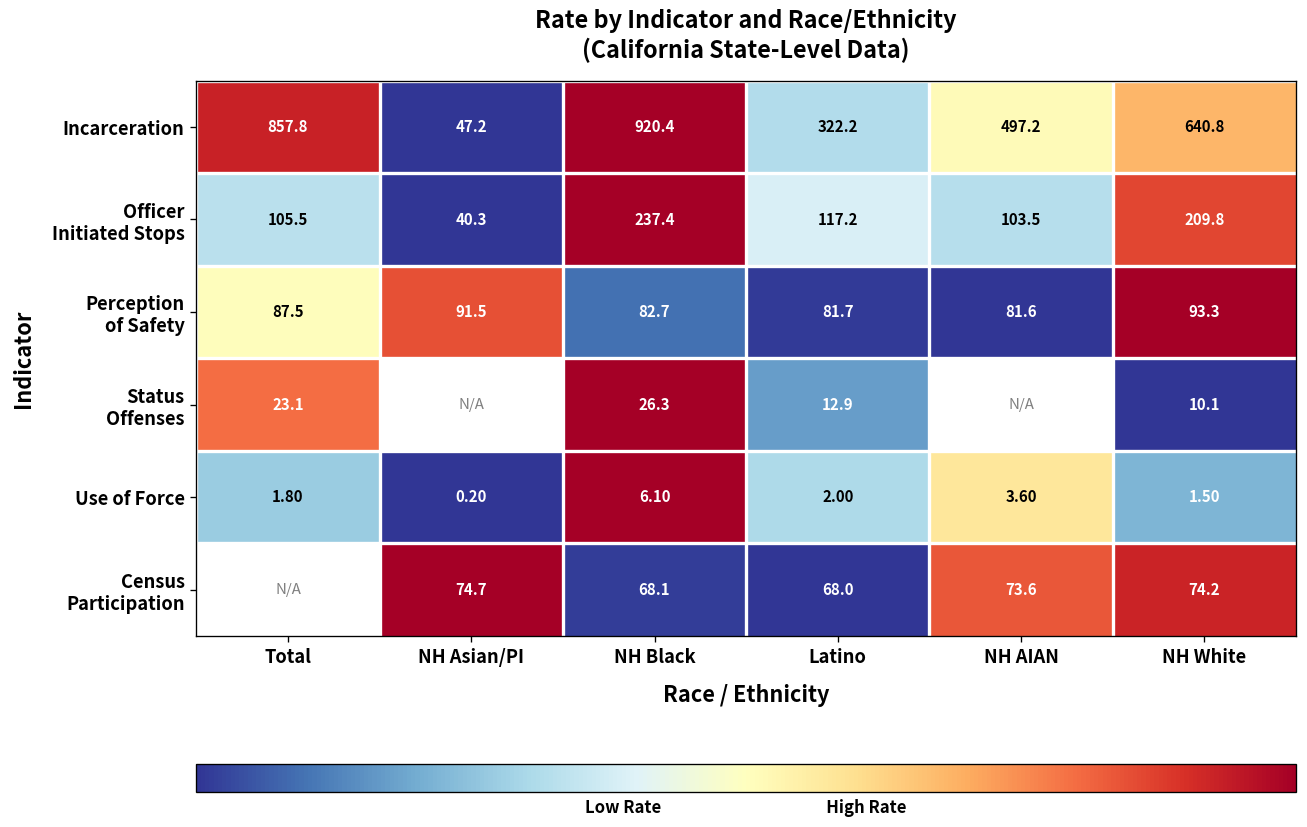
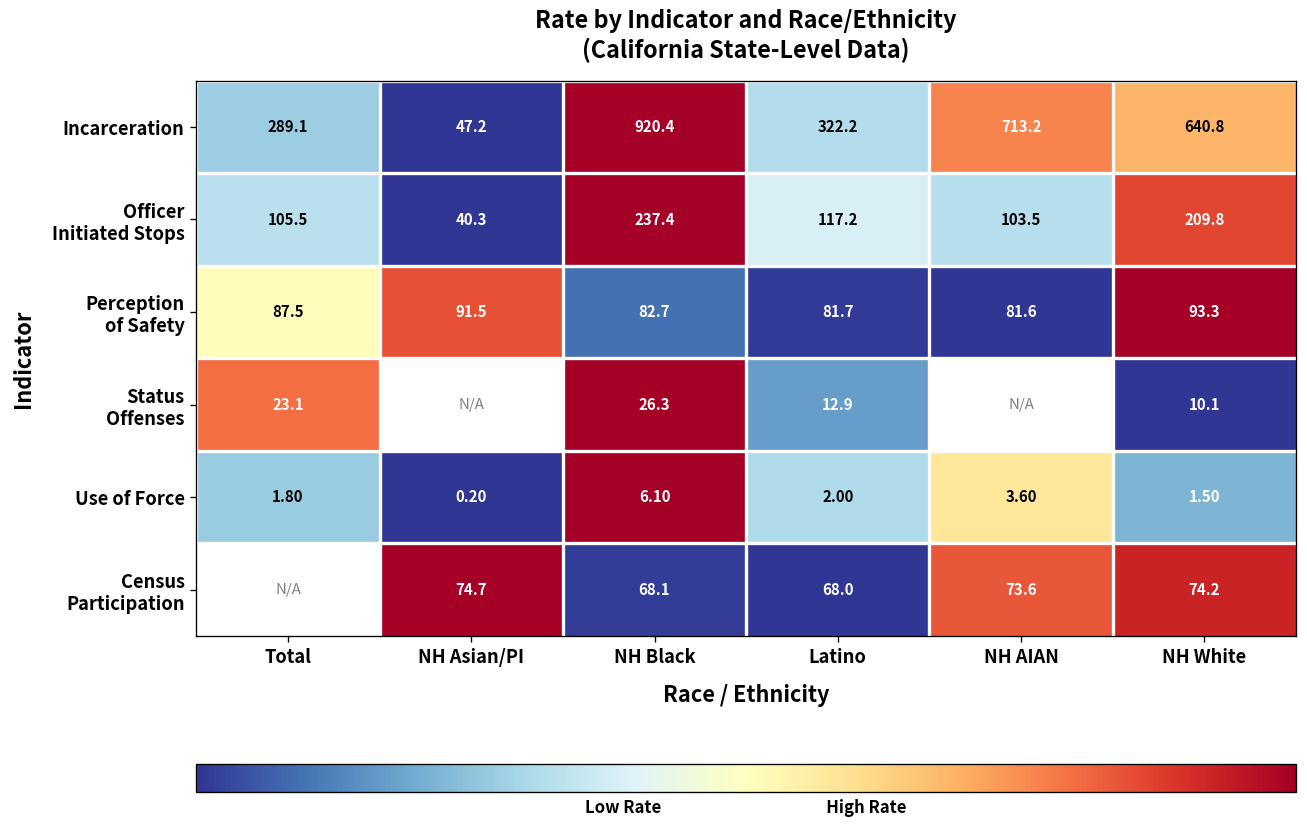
Incarceration, Total: 857.8 -> 289.1
Incarceration, NH AIAN: 497.2 -> 713.2
